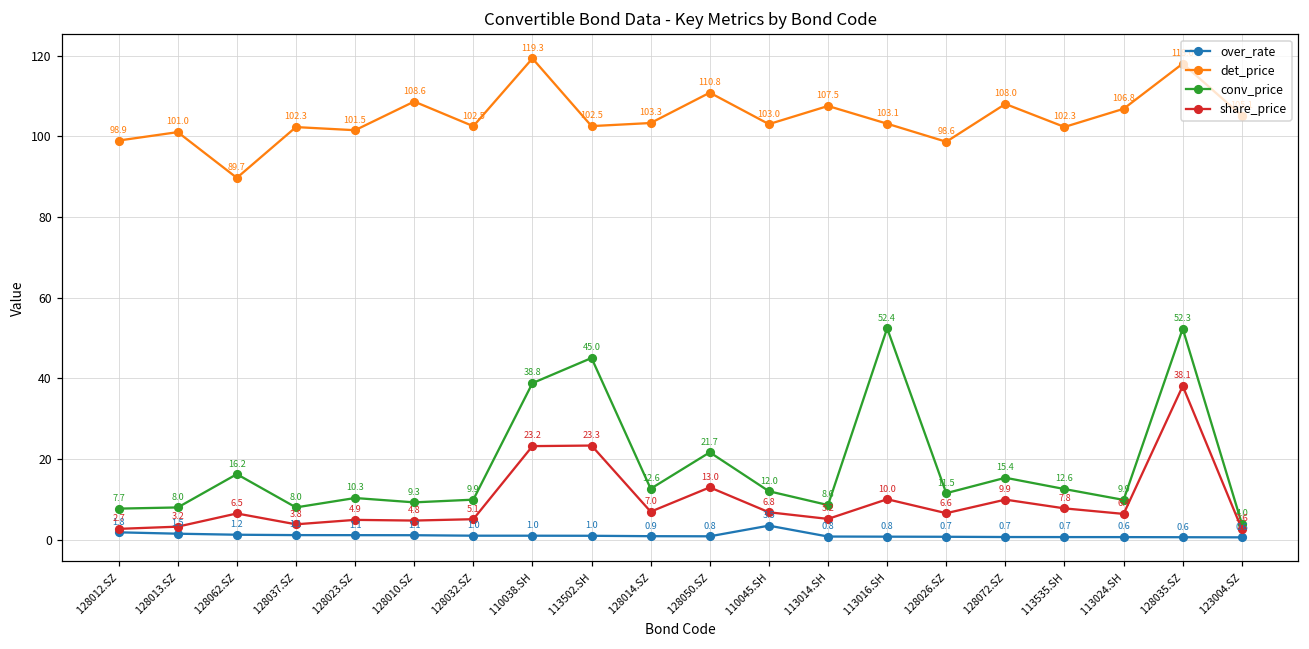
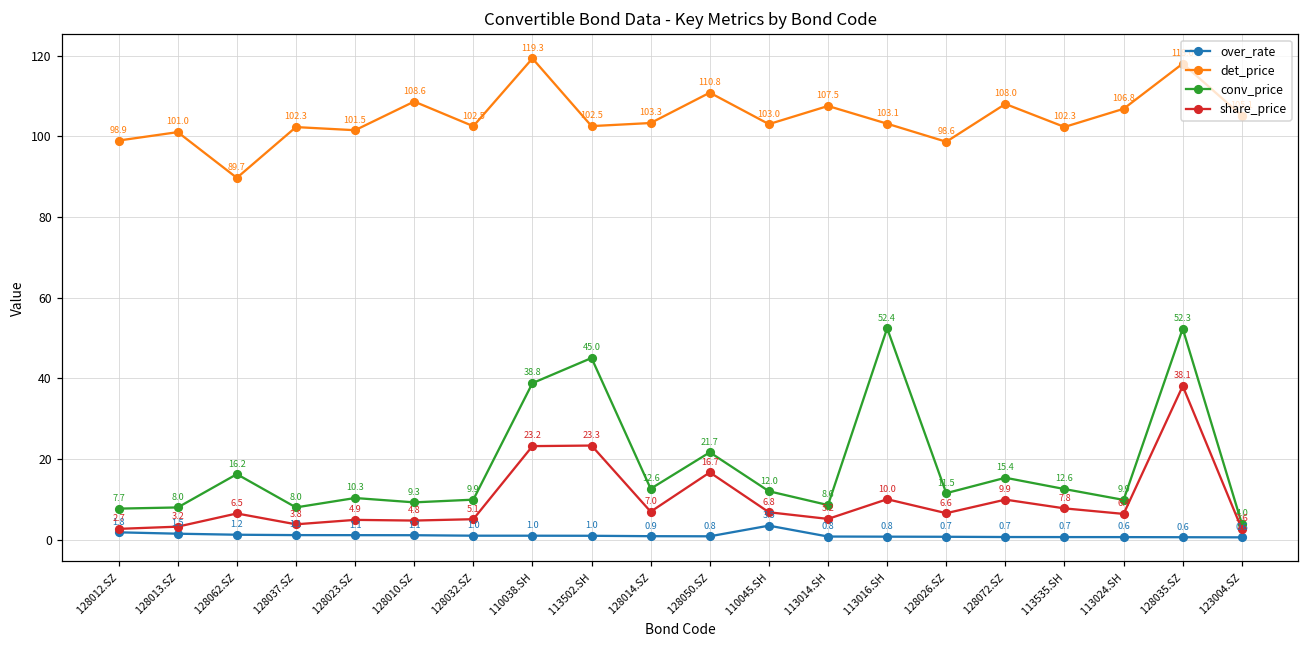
share_price, 128050.SZ: 13.0 -> 16.7
